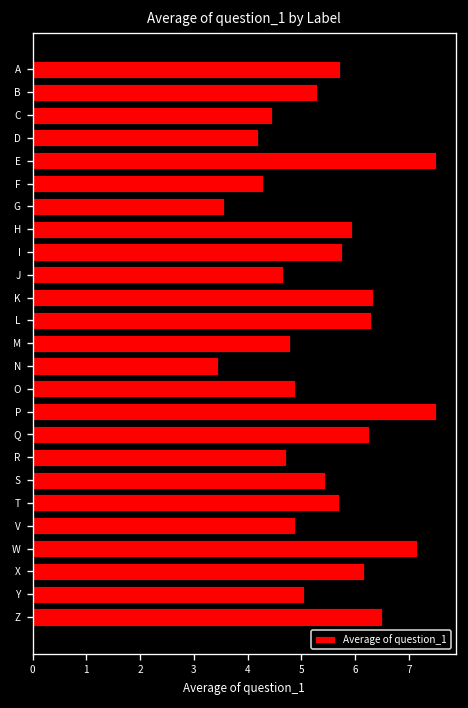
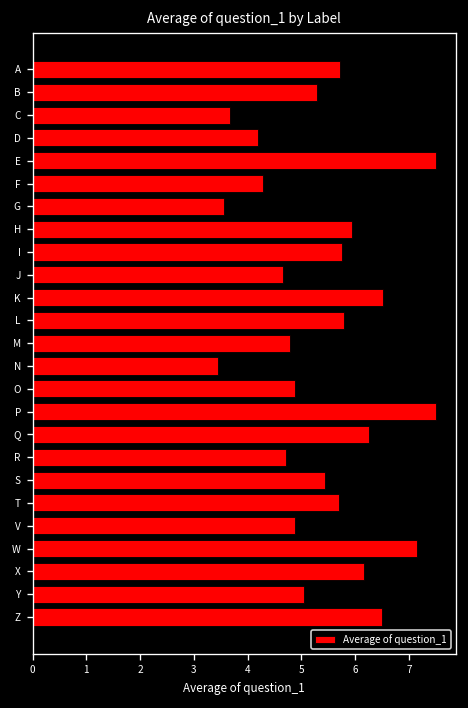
C: 4.5 -> 3.7
K: 6.3 -> 6.5
L: 6.3 -> 5.8
